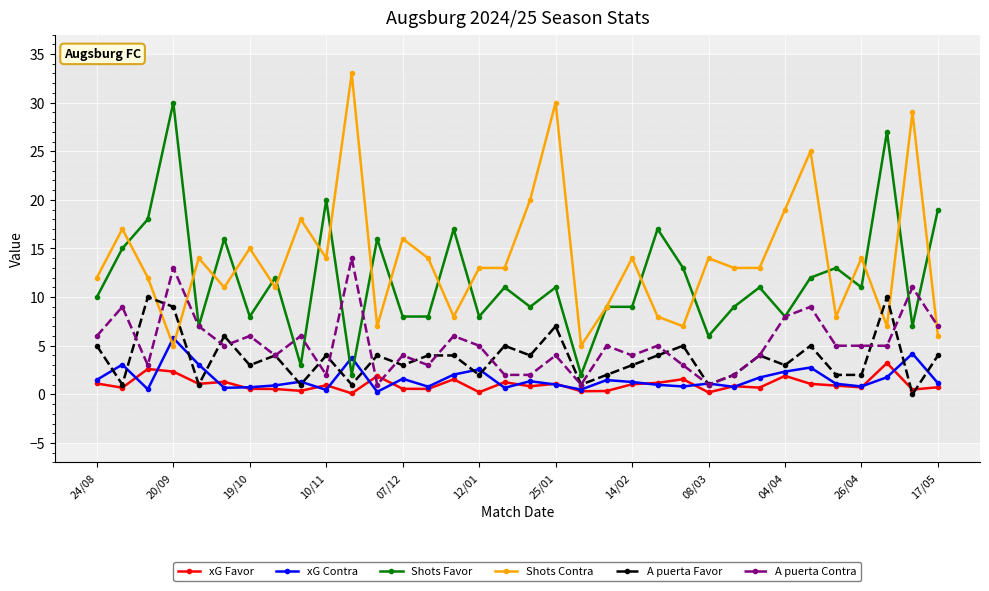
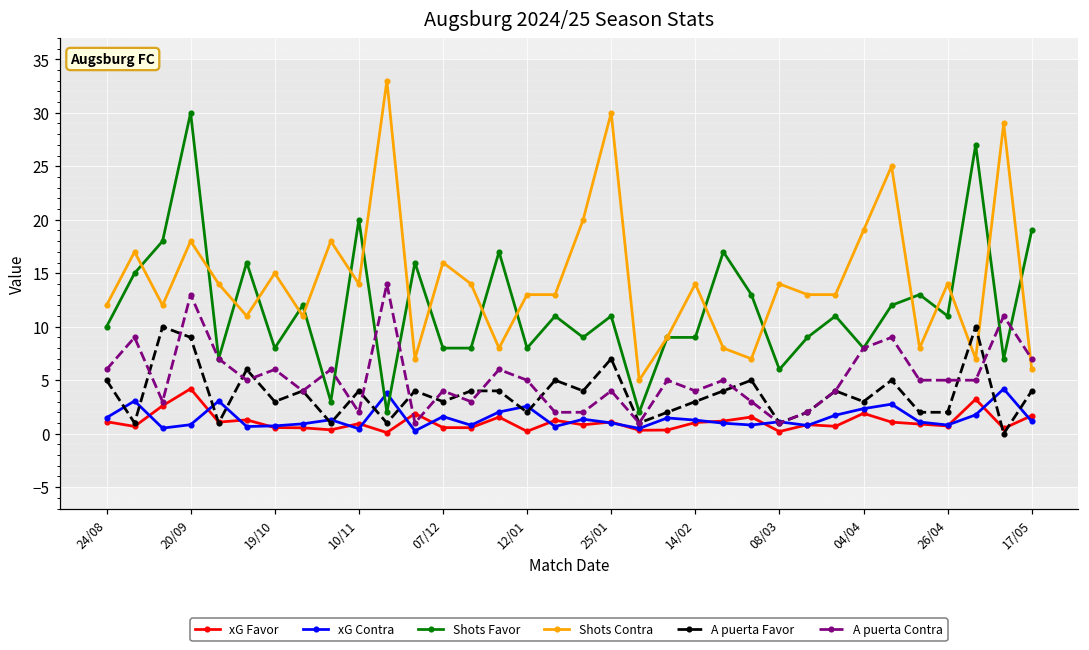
xG Favor, 20/09: 2 -> 4
xG Contra, 20/09: 6 -> 1
Shots Contra, 20/09: 5 -> 18
xG Favor, 17/05: 1 -> 2
